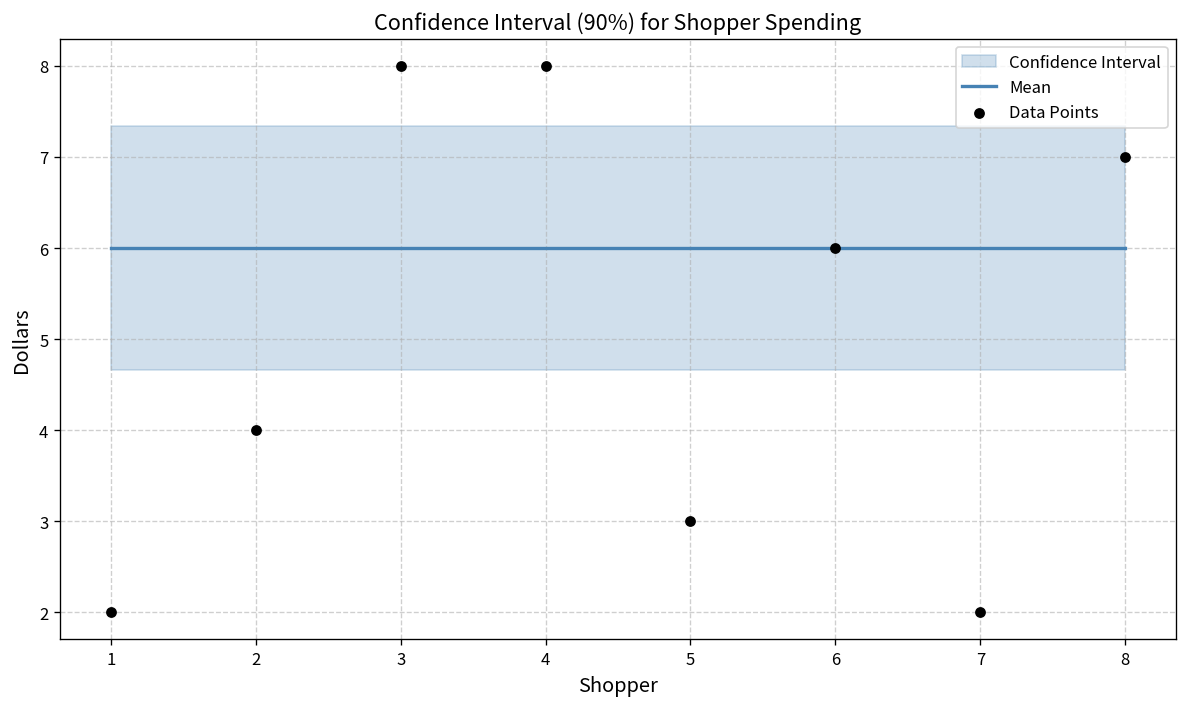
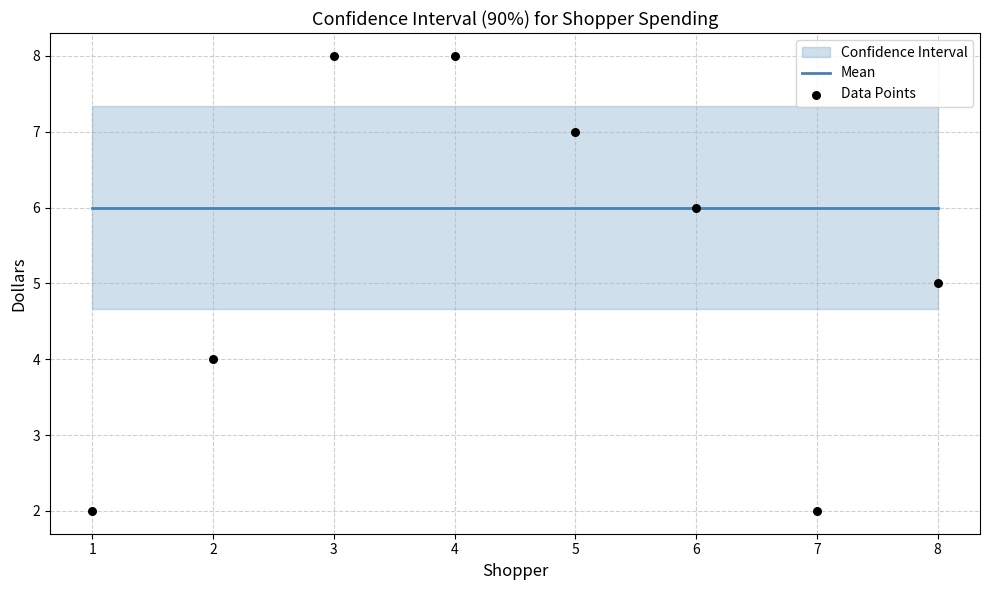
Data Points, 5: 3 -> 7
Data Points, 8: 7 -> 5
